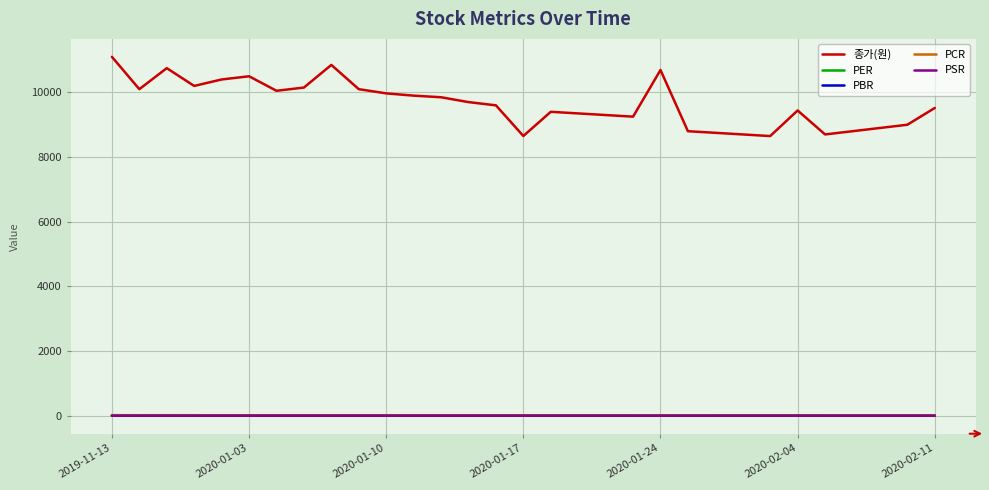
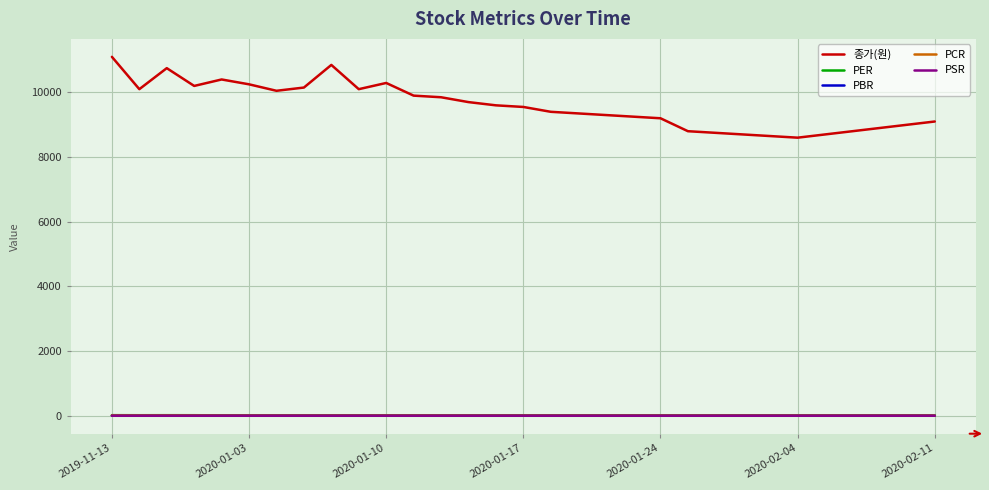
종가(원), 2020-01-03: 10500 -> 10300
종가(원), 2020-01-10: 10000 -> 10300
종가(원), 2020-01-17: 8700 -> 9600
종가(원), 2020-01-24: 10700 -> 9200
종가(원), 2020-02-04: 9400 -> 8600
종가(원), 2020-02-11: 9500 -> 9100
